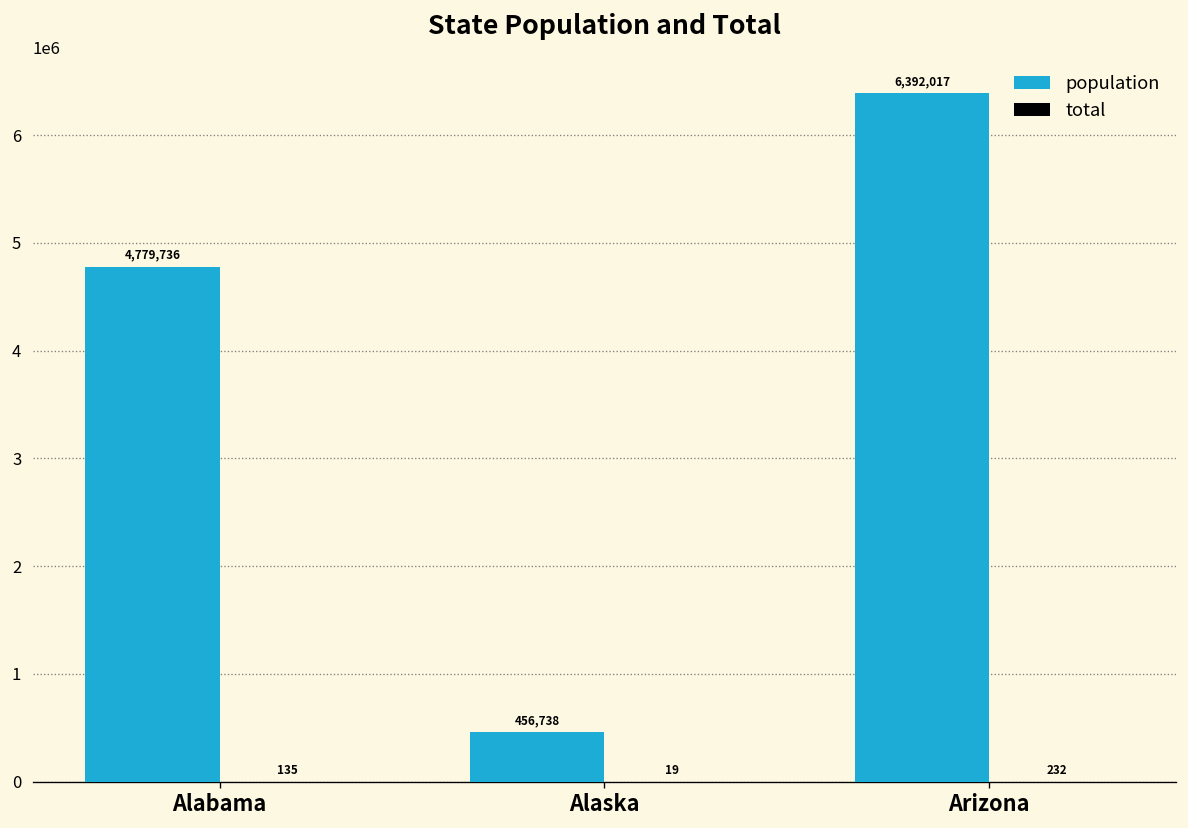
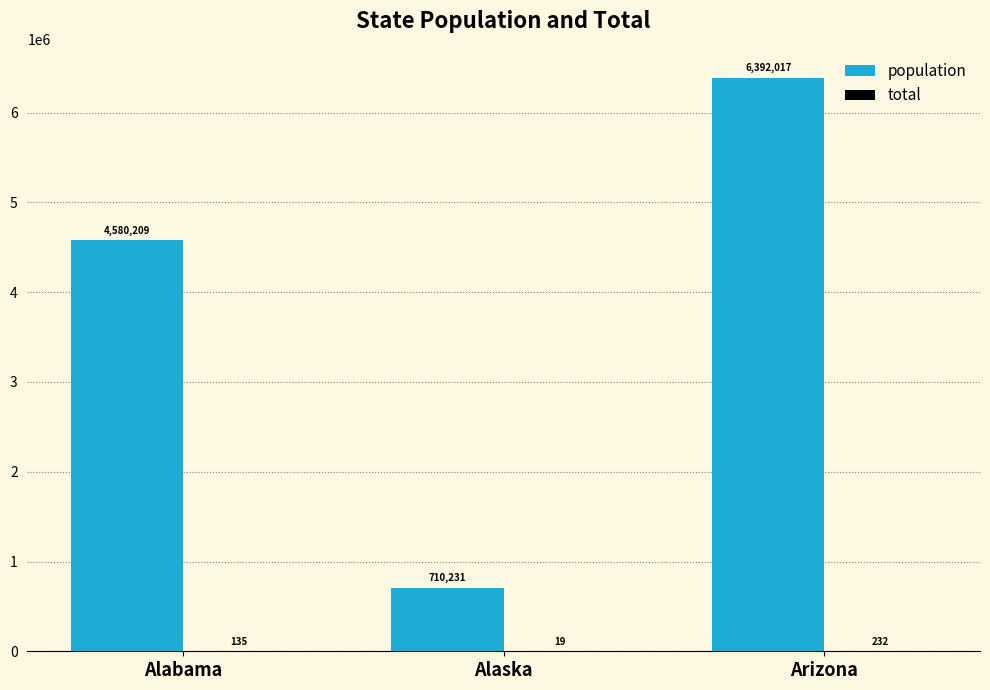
population, Alabama: 4,779,736 -> 4,580,209
population, Alaska: 456,738 -> 710,231
